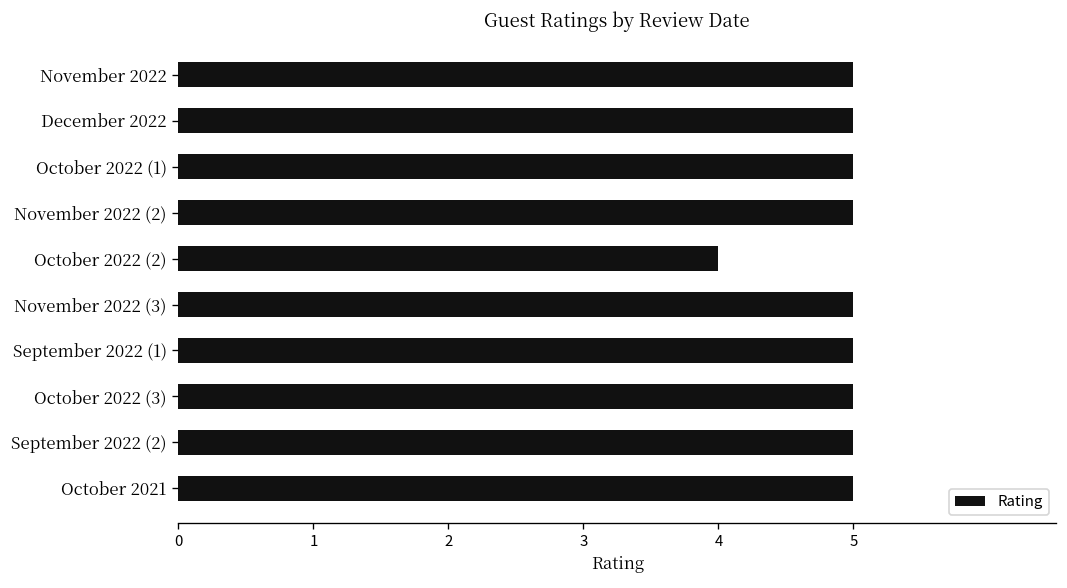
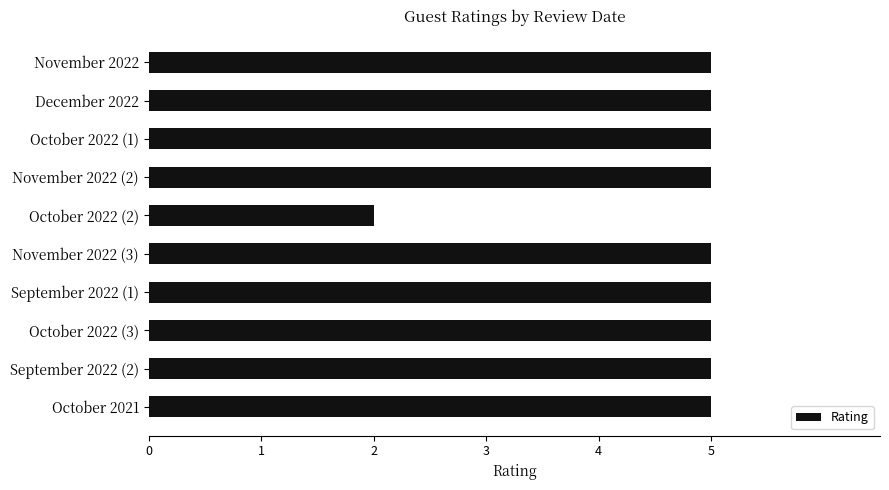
October 2022 (2): 4 -> 2
